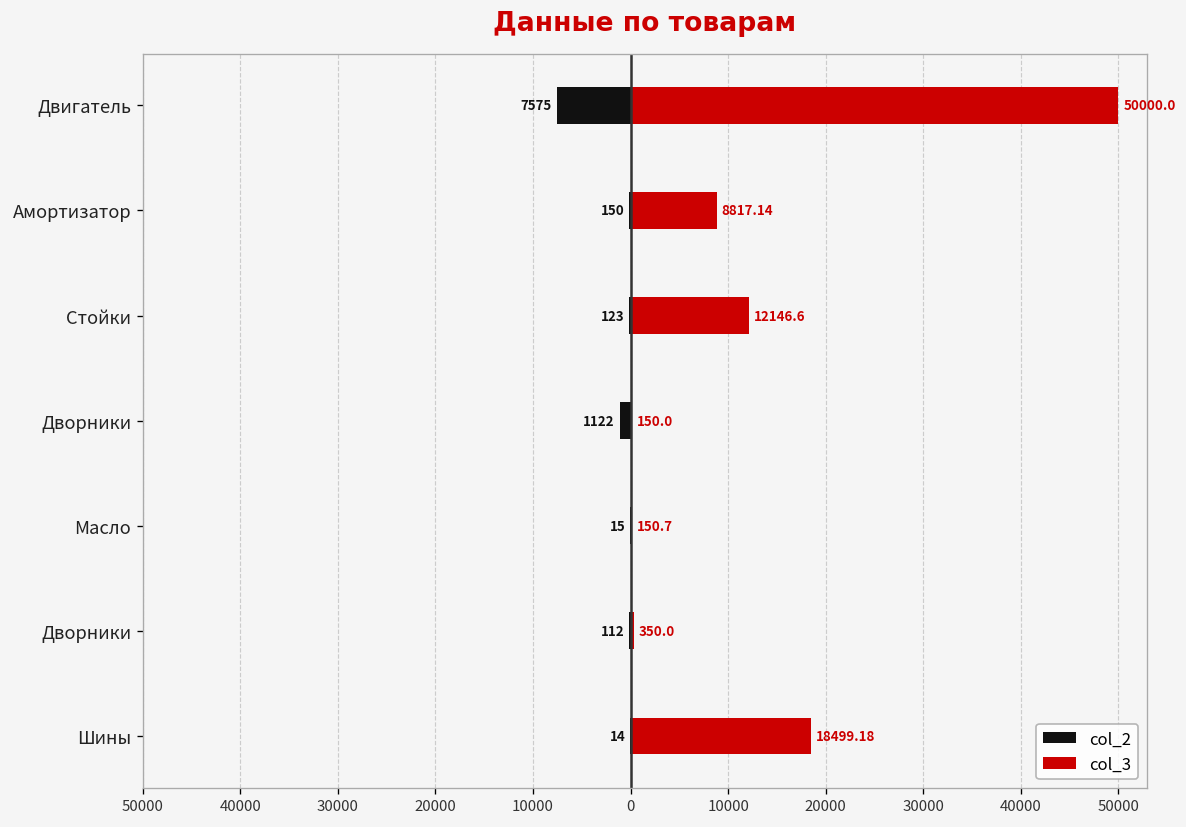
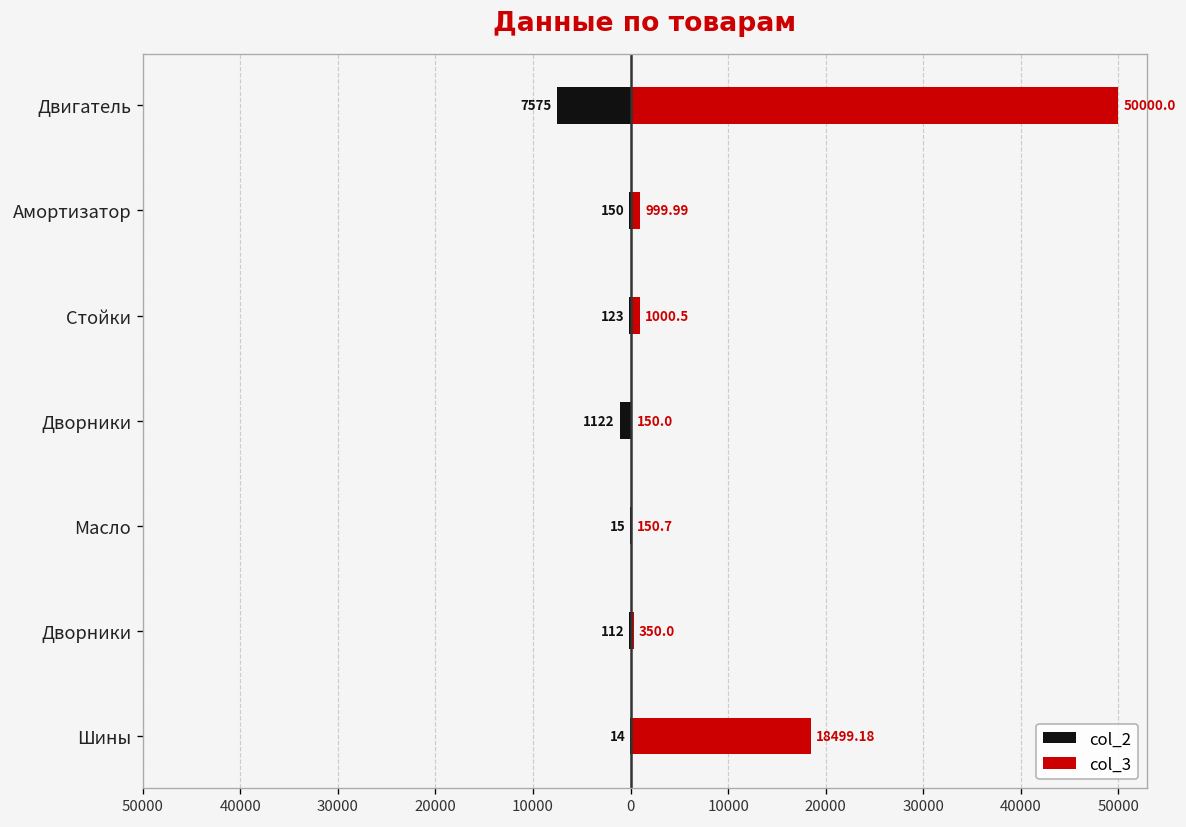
col_3, Амортизатор: 8817.14 -> 999.99
col_3, Стойки: 12146.6 -> 1000.5
